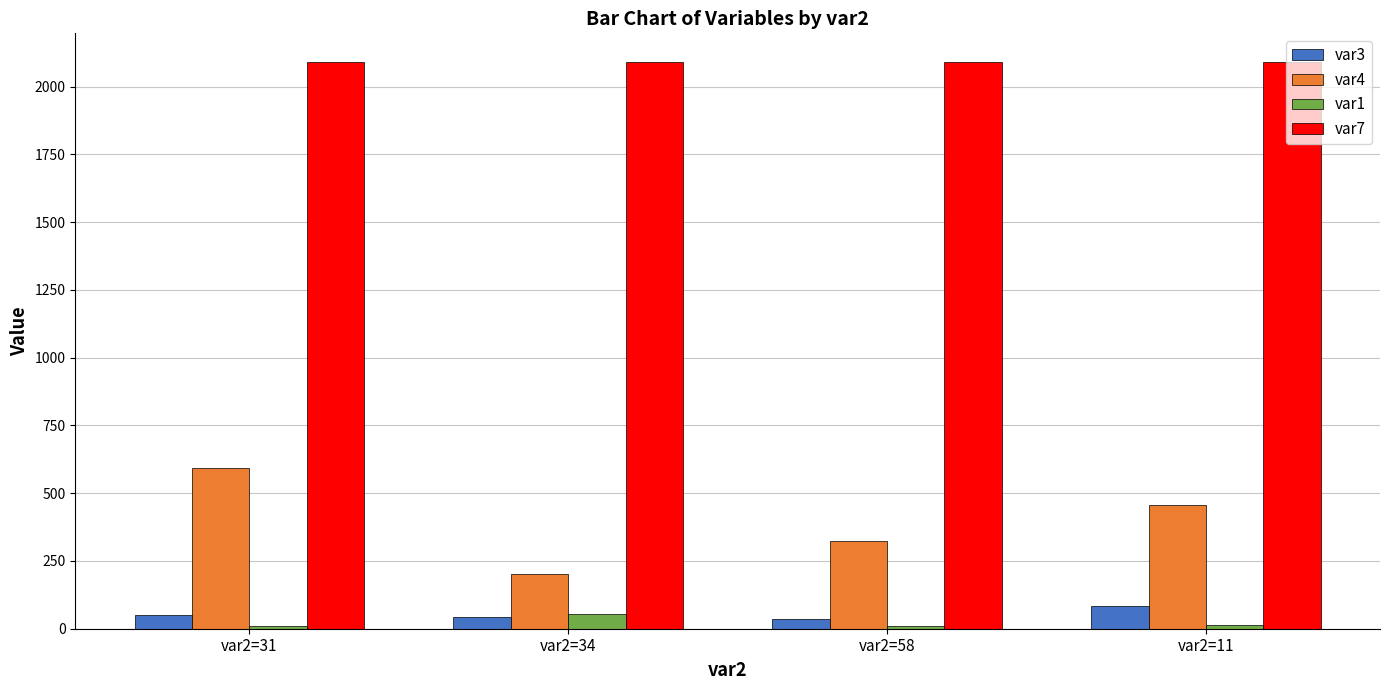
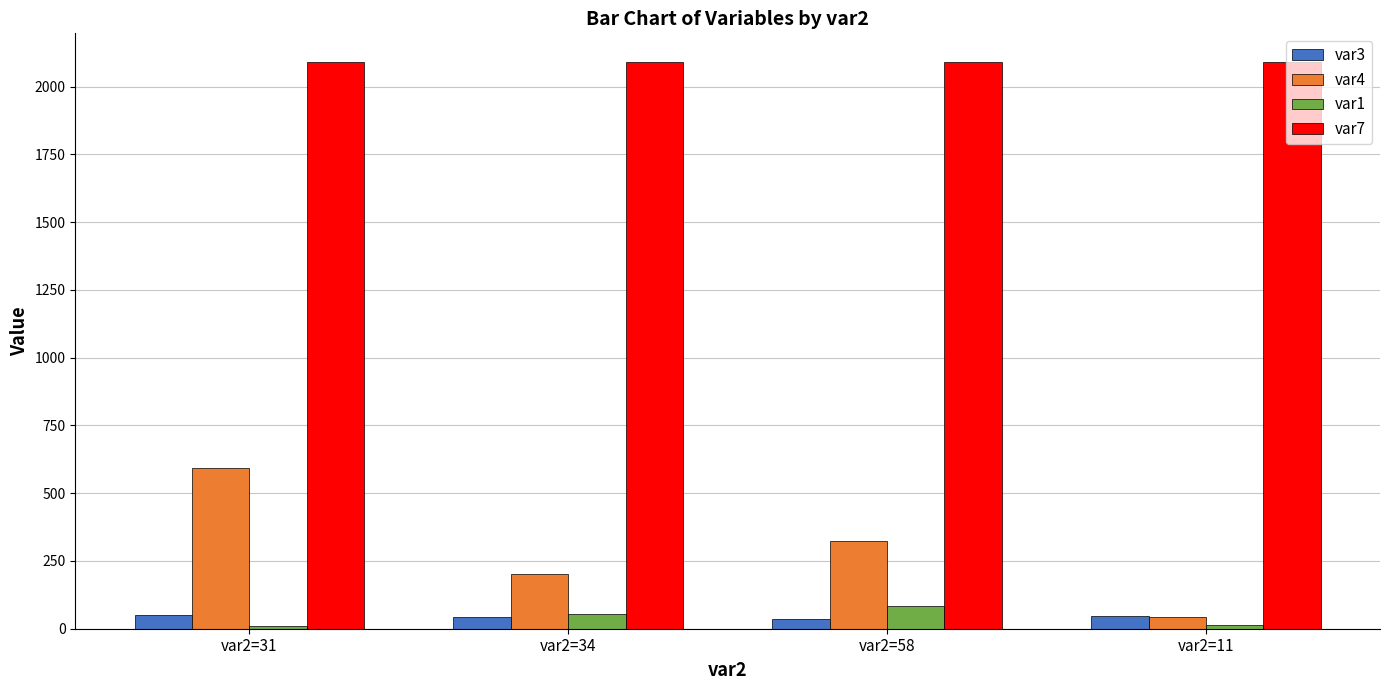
var1, var2=58: 10 -> 80
var3, var2=11: 80 -> 50
var4, var2=11: 460 -> 40
